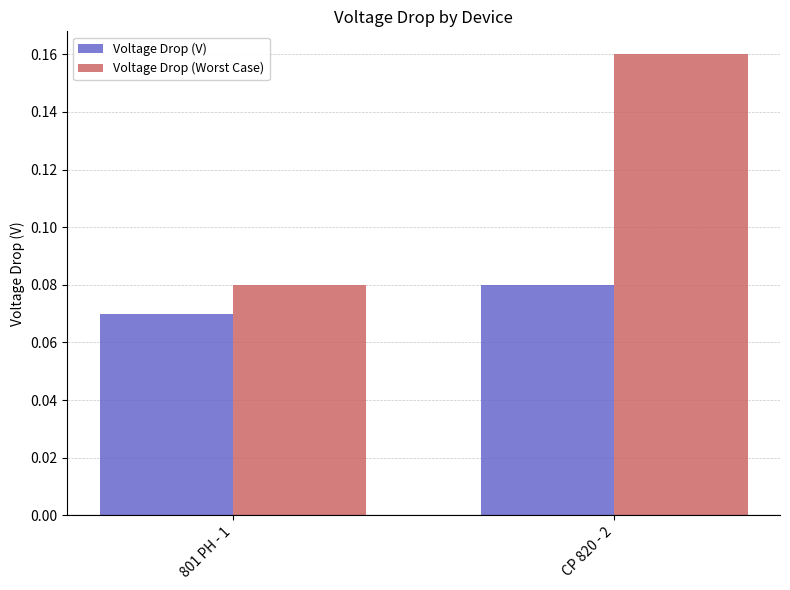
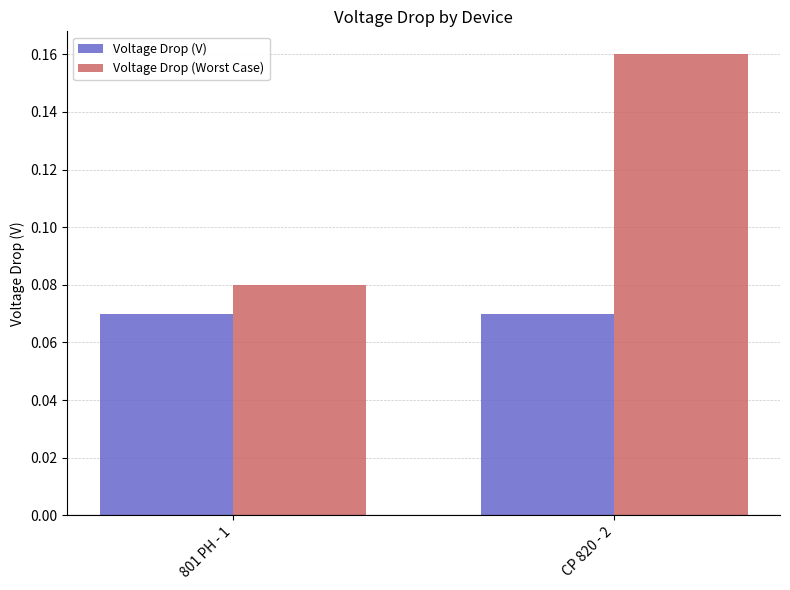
Voltage Drop (V), CP 820 - 2: 0.08 -> 0.07
